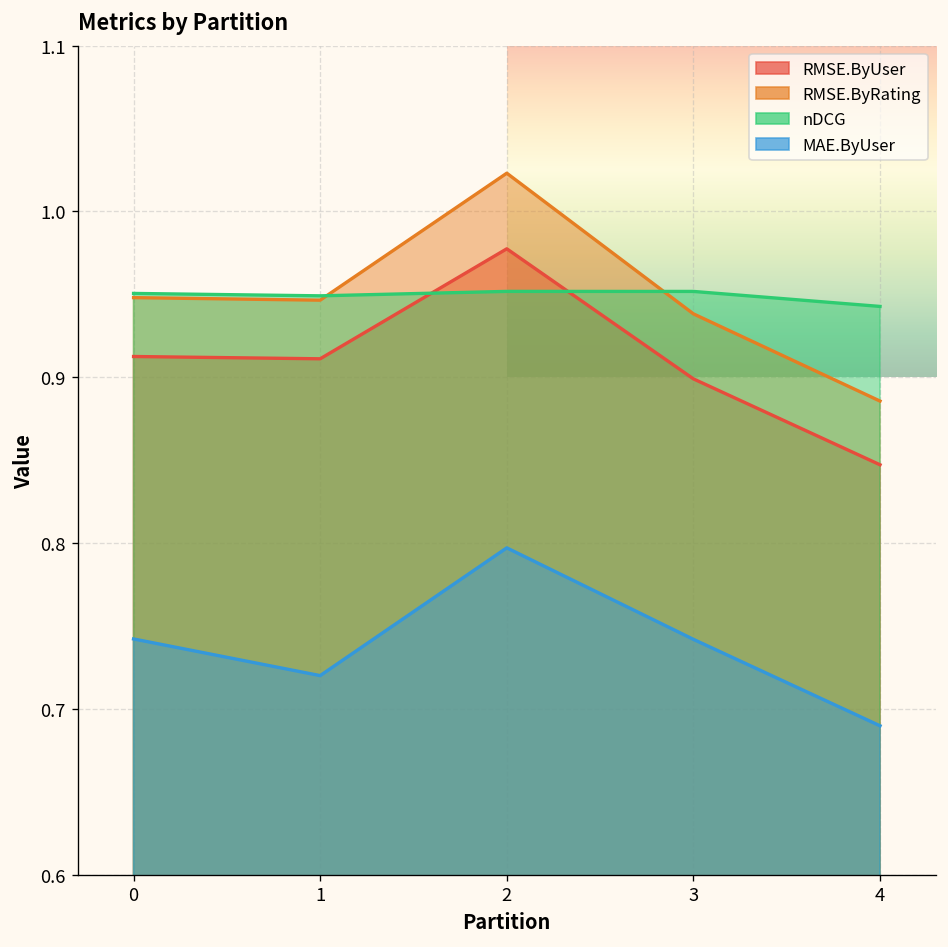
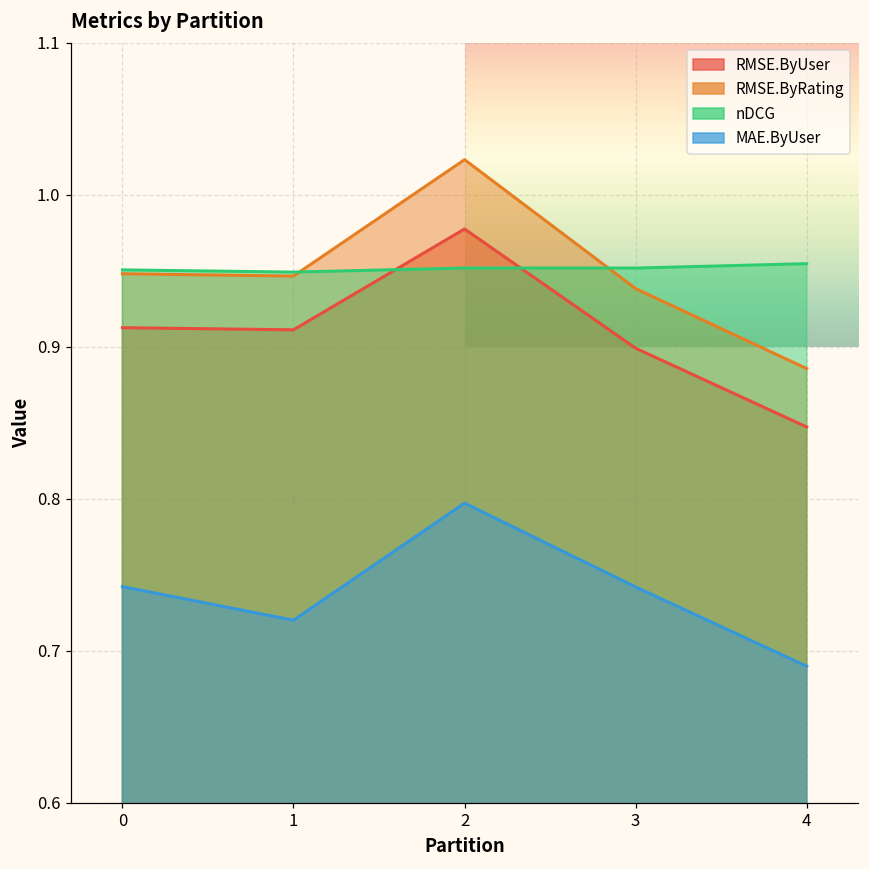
nDCG, 4: 0.943 -> 0.955
